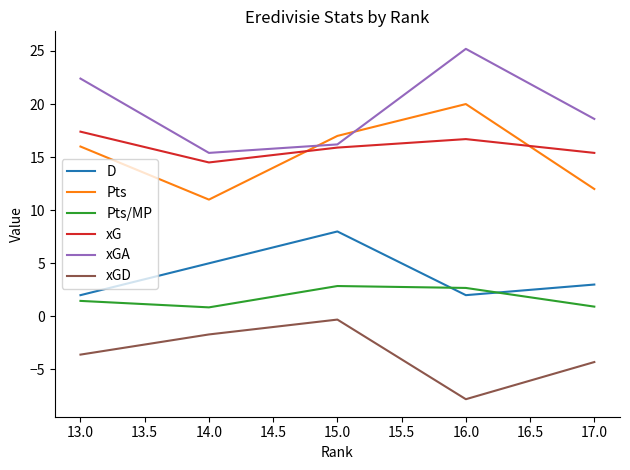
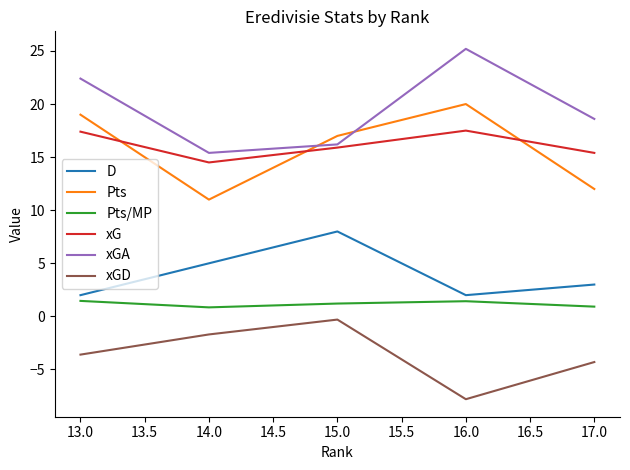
Pts, 13.0: 16 -> 19
Pts/MP, 15.0: 2.9 -> 1.2
Pts/MP, 16.0: 2.7 -> 1.4
xG, 16.0: 16.7 -> 17.5
